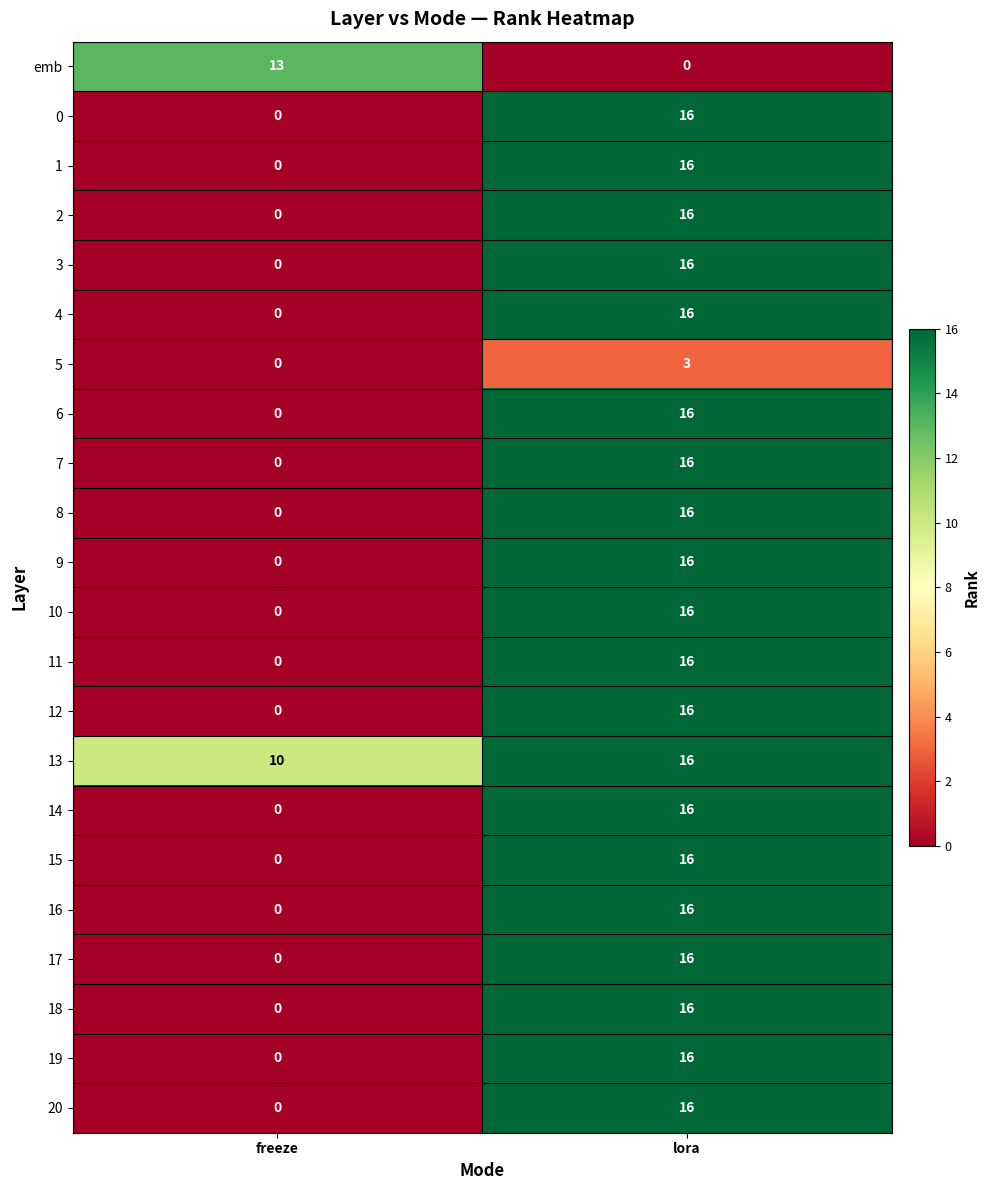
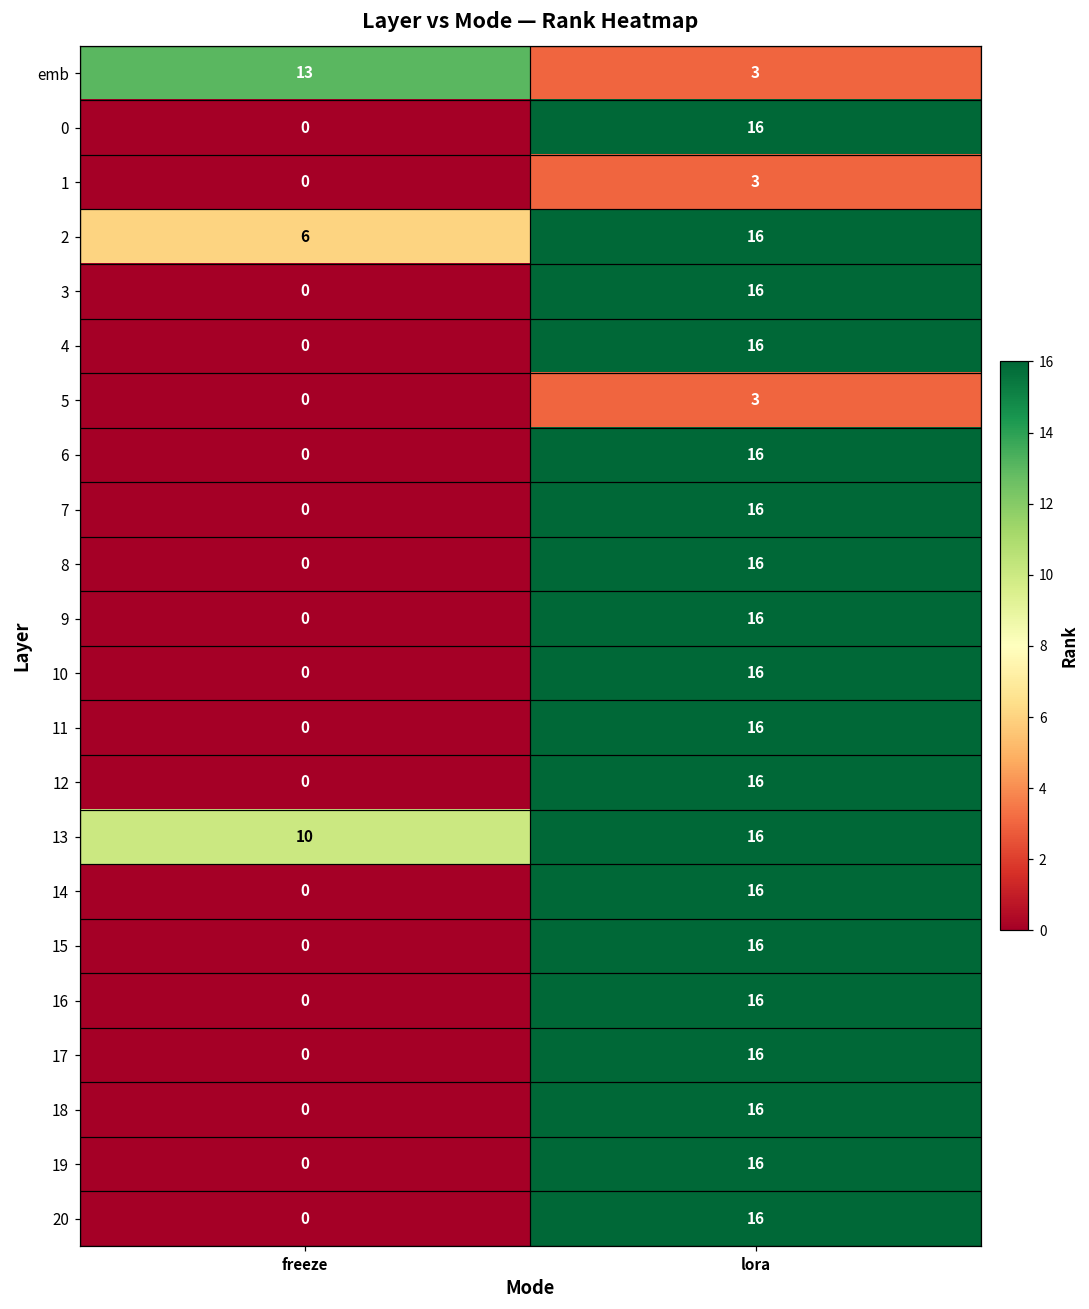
emb, lora: 0 -> 3
1, lora: 16 -> 3
2, freeze: 0 -> 6
